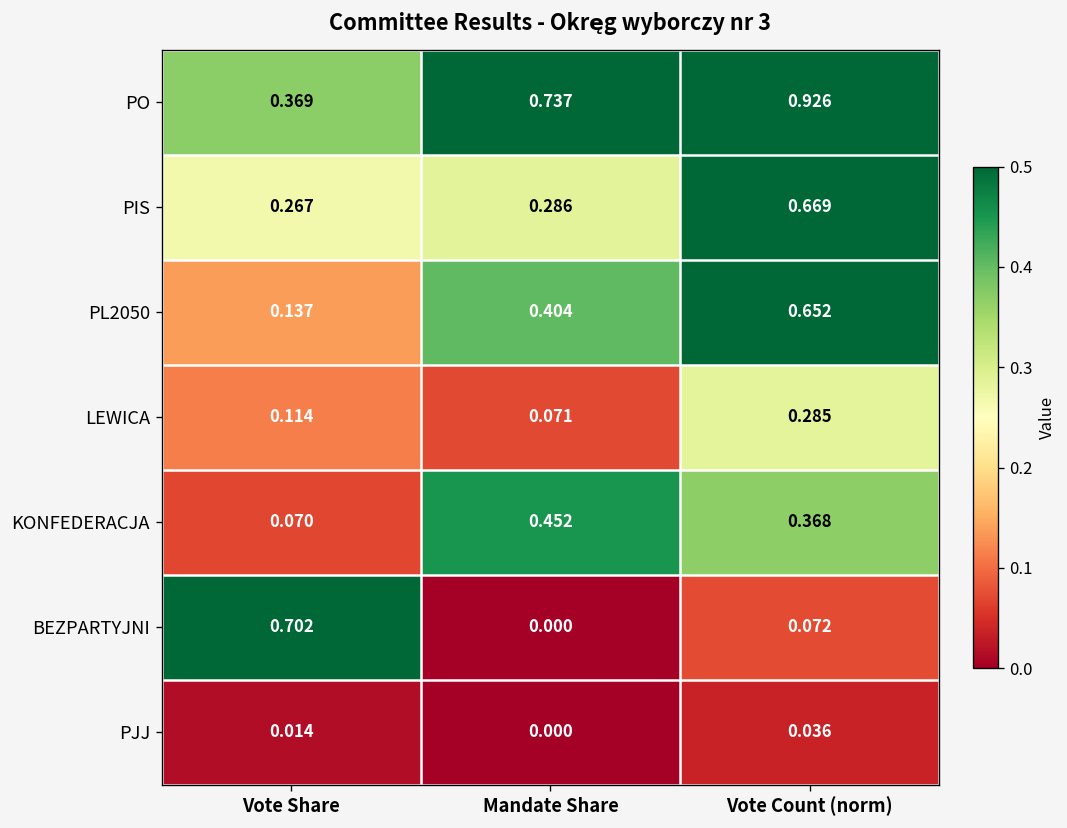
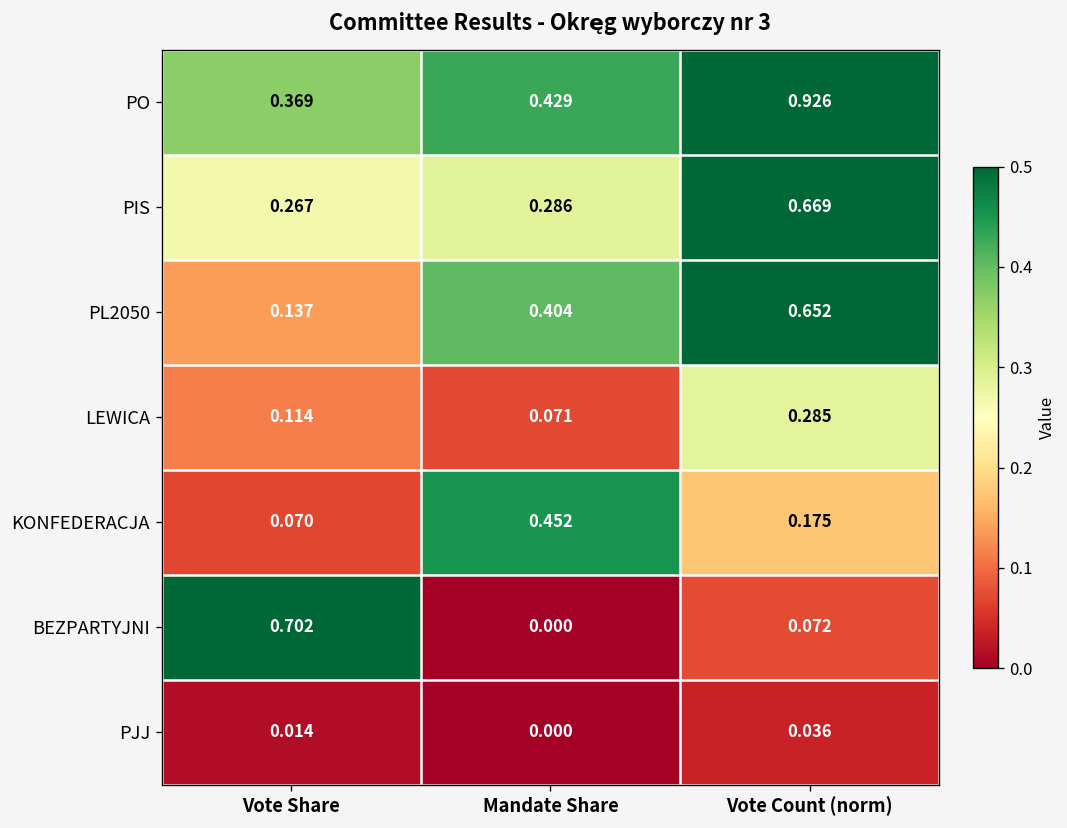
PO, Mandate Share: 0.737 -> 0.429
KONFEDERACJA, Vote Count (norm): 0.368 -> 0.175
